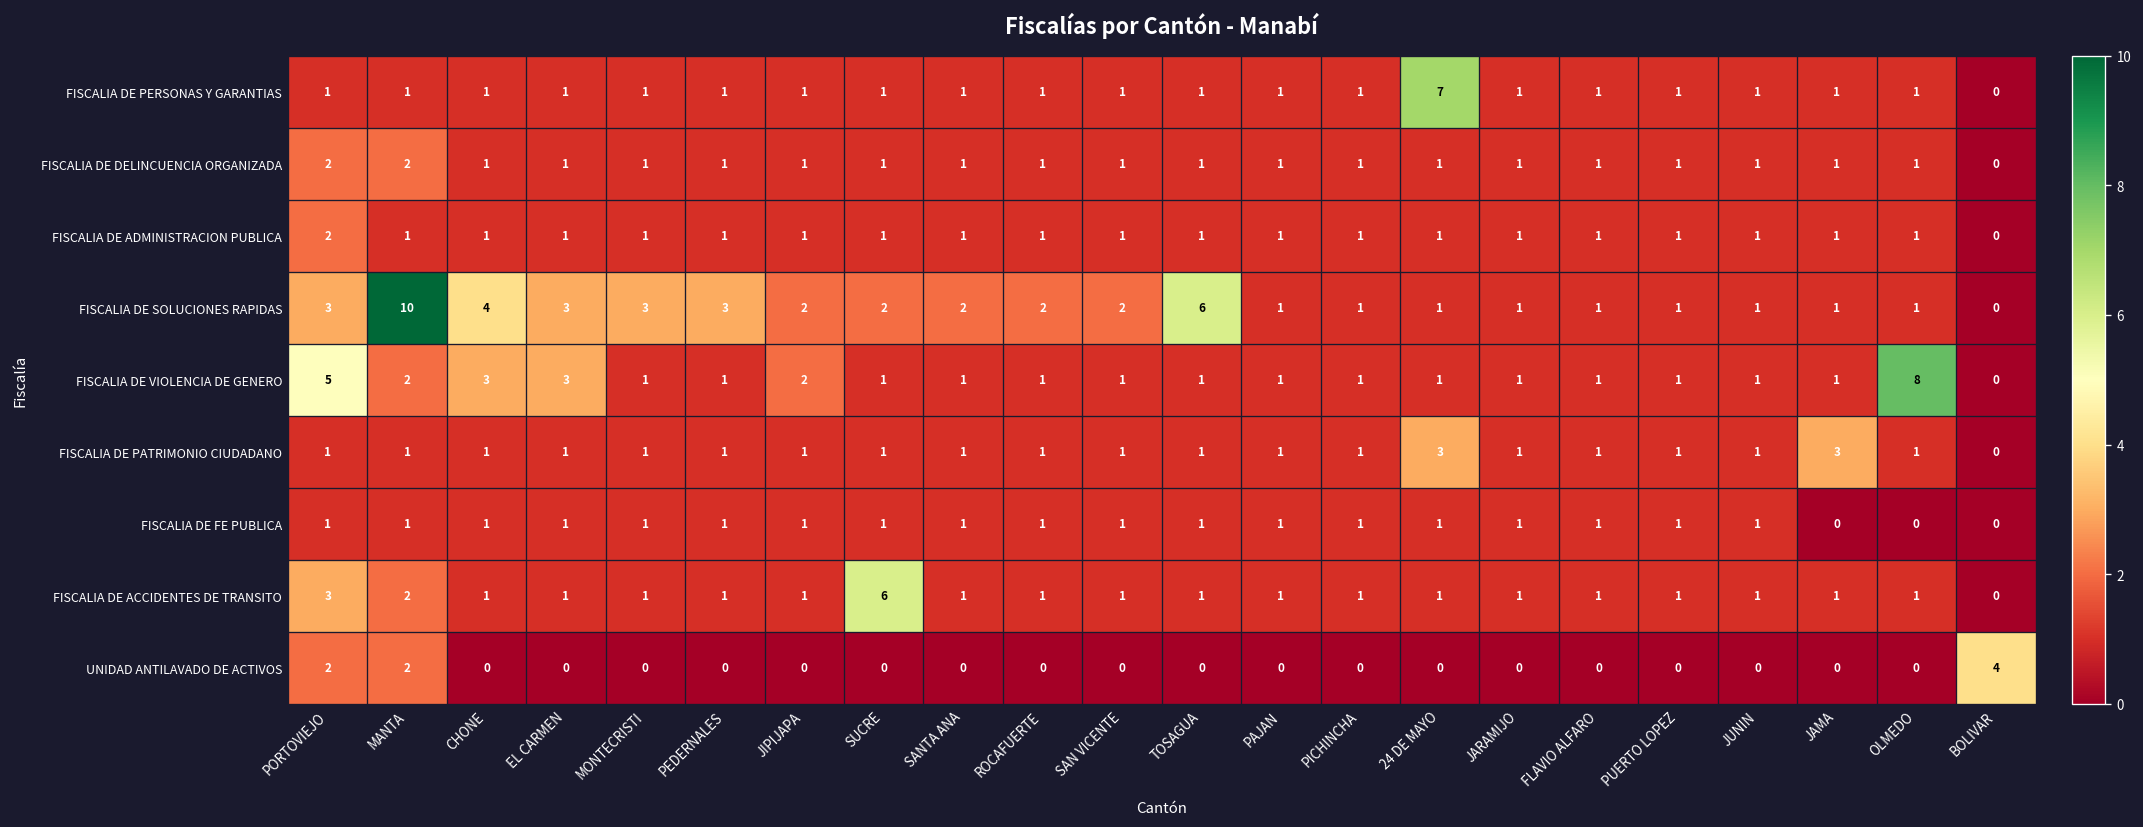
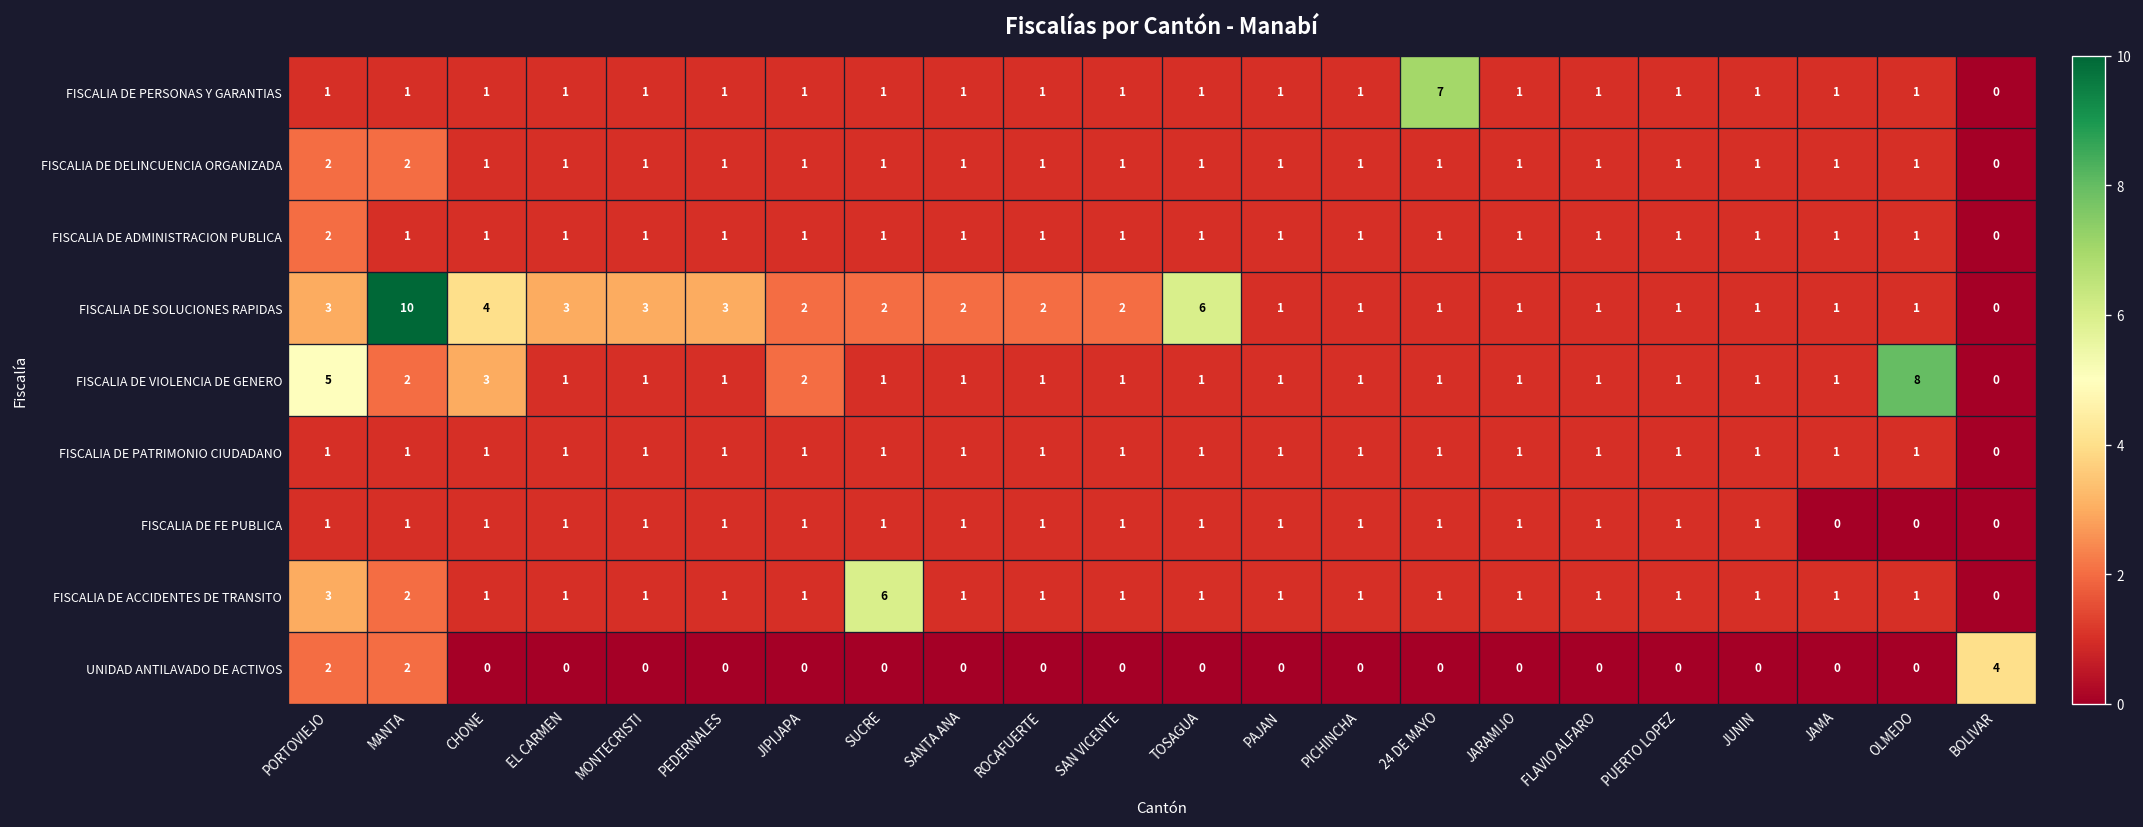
FISCALIA DE VIOLENCIA DE GENERO, EL CARMEN: 3 -> 1
FISCALIA DE PATRIMONIO CIUDADANO, 24 DE MAYO: 3 -> 1
FISCALIA DE PATRIMONIO CIUDADANO, JAMA: 3 -> 1
